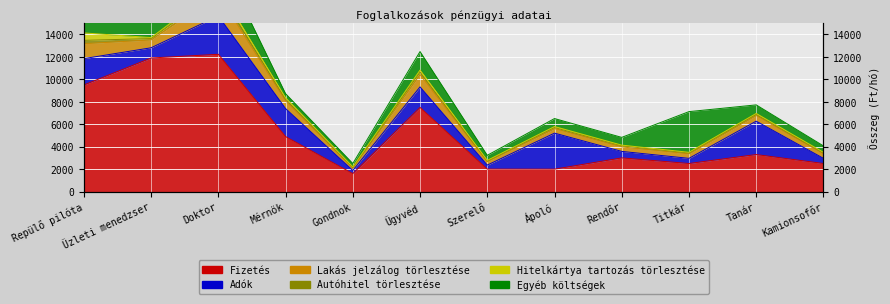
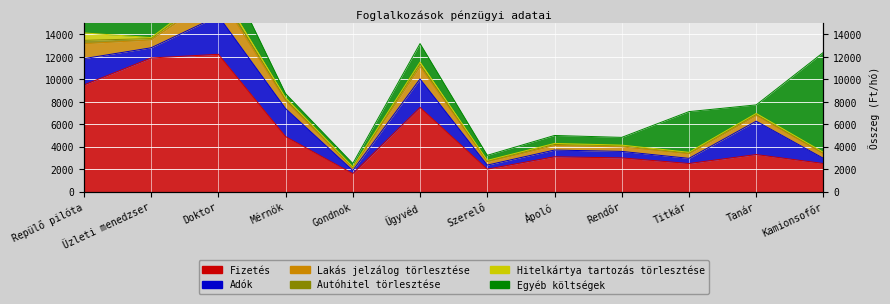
Adók, Ügyvéd: 1800 -> 2500
Fizetés, Ápoló: 2000 -> 3100
Adók, Ápoló: 3200 -> 600
Egyéb költségek, Kamionsofőr: 600 -> 8900
